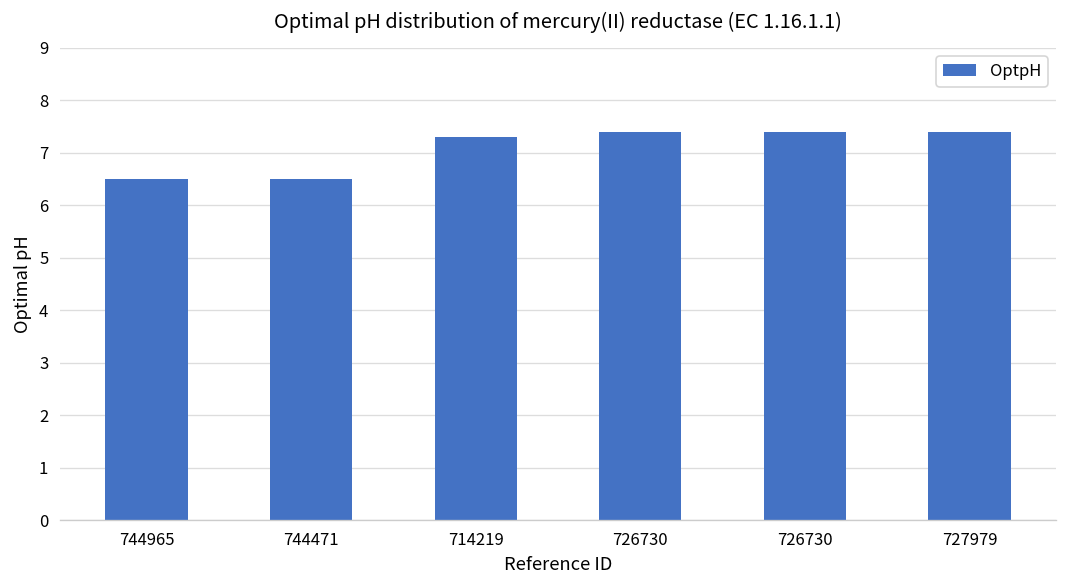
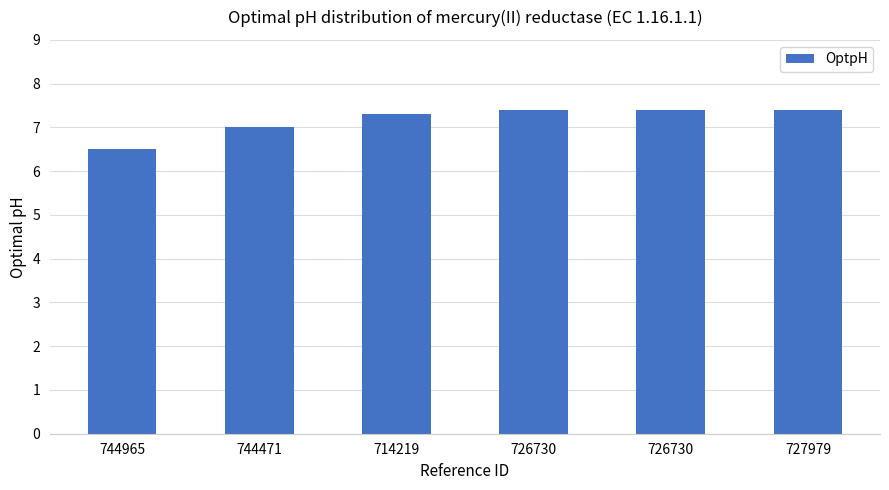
744471: 6.5 -> 7.0
